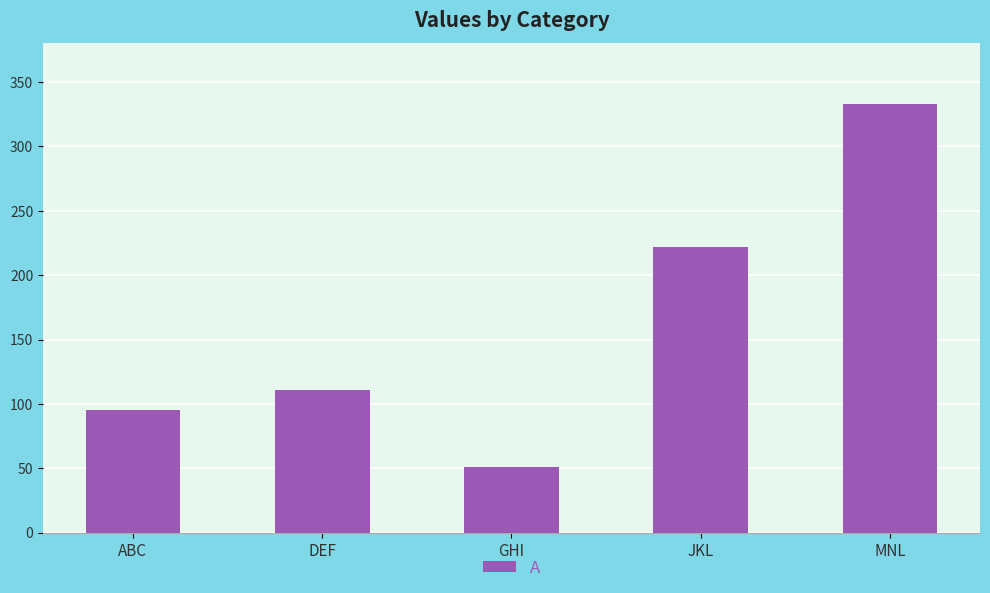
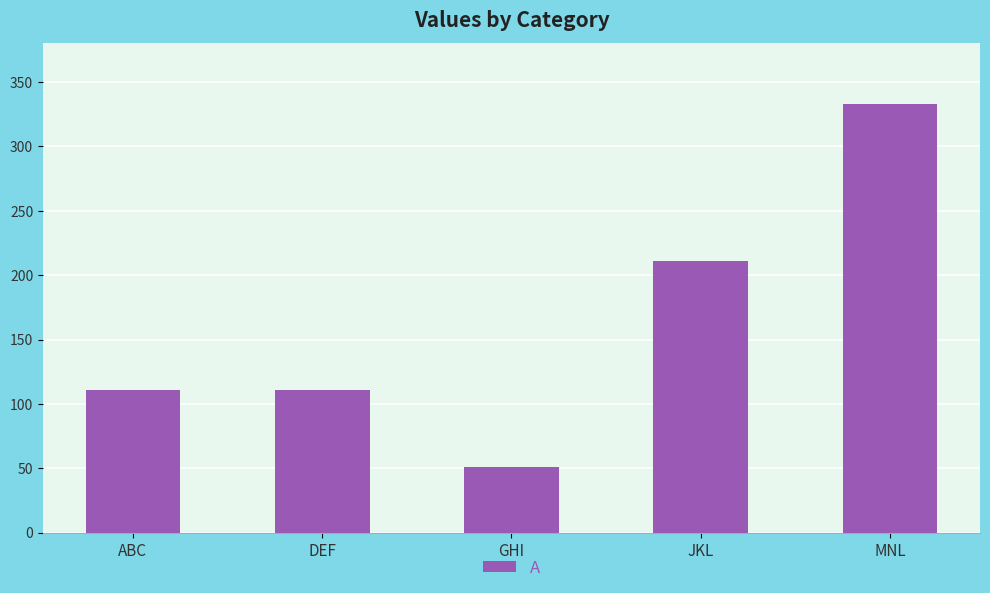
ABC: 95 -> 111
JKL: 222 -> 211
